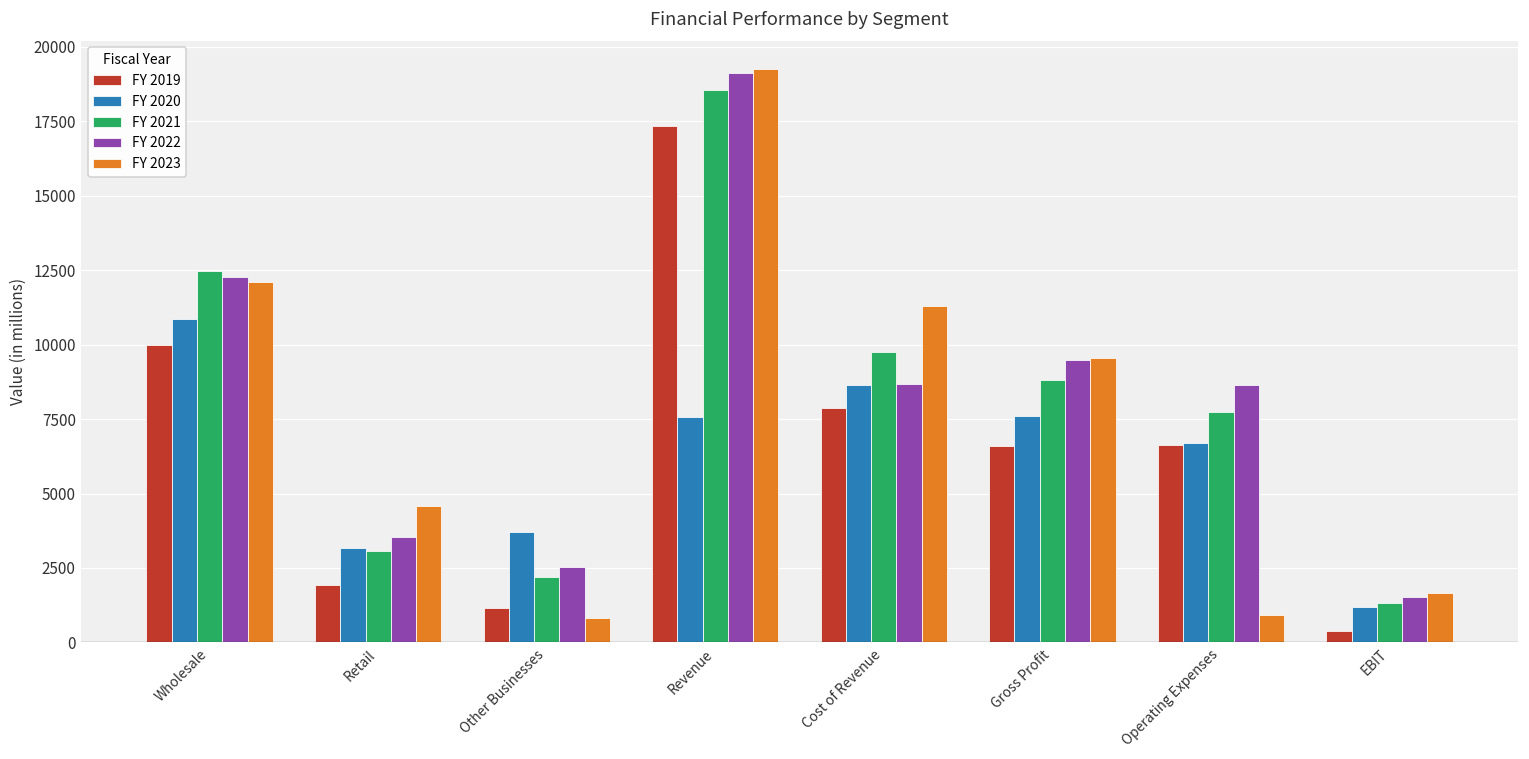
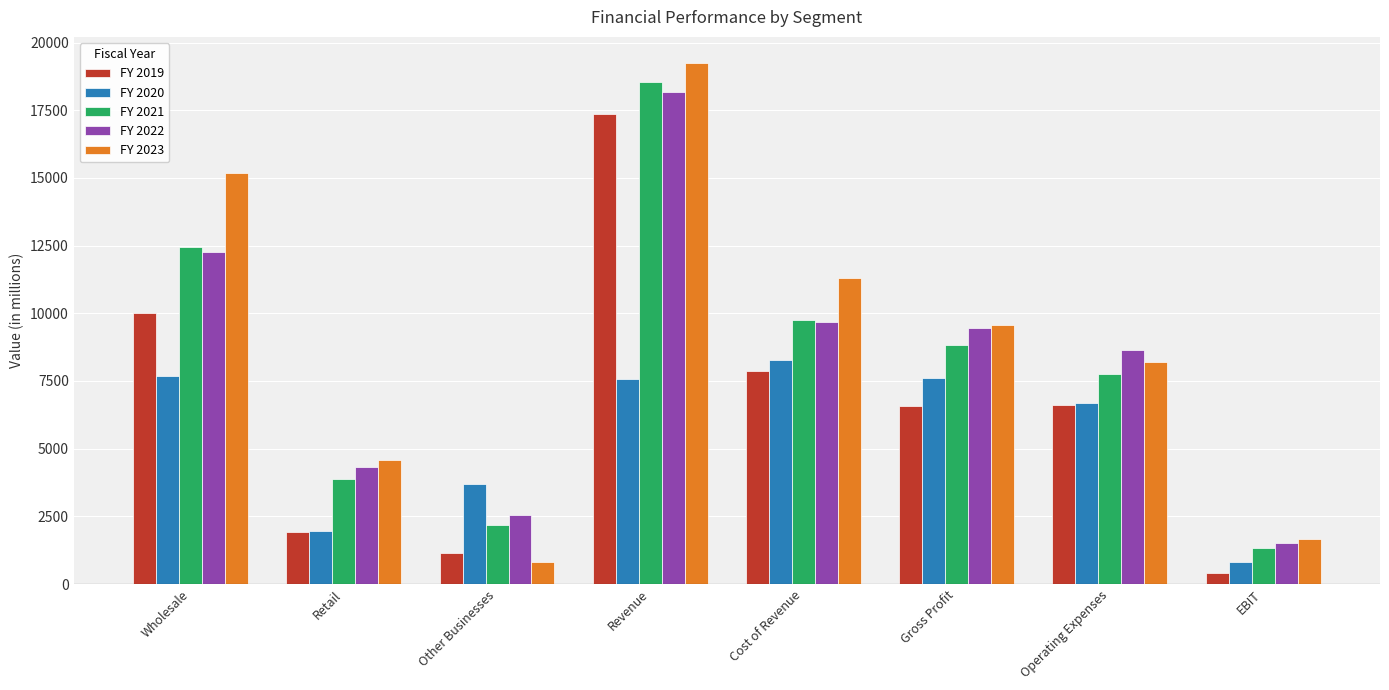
FY 2020, Wholesale: 10900 -> 7700
FY 2023, Wholesale: 12100 -> 15200
FY 2020, Retail: 3200 -> 1900
FY 2021, Retail: 3100 -> 3900
FY 2022, Retail: 3500 -> 4300
FY 2022, Revenue: 19100 -> 18200
FY 2020, Cost of Revenue: 8600 -> 8300
FY 2022, Cost of Revenue: 8700 -> 9700
FY 2023, Operating Expenses: 900 -> 8200
FY 2020, EBIT: 1200 -> 800
